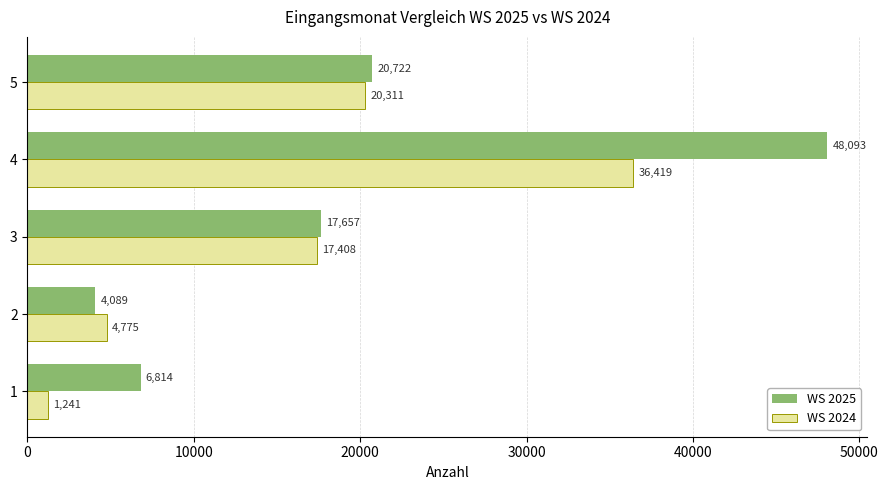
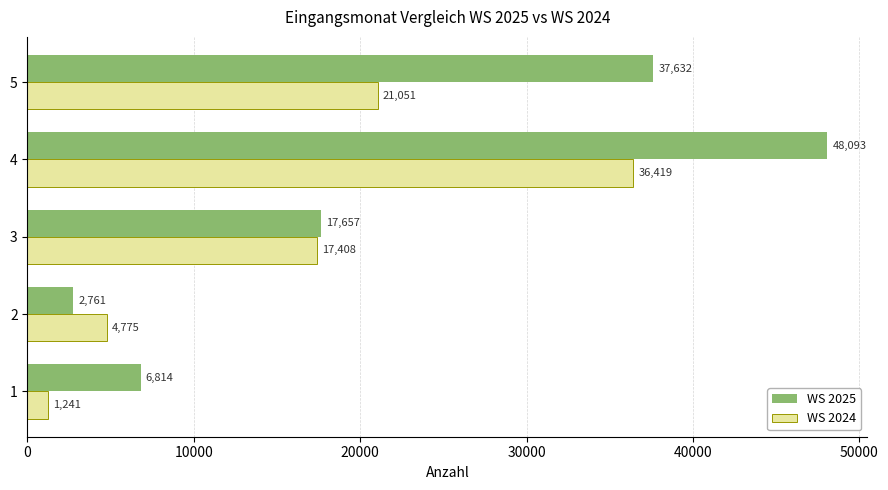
WS 2025, 5: 20,722 -> 37,632
WS 2024, 5: 20,311 -> 21,051
WS 2025, 2: 4,089 -> 2,761
